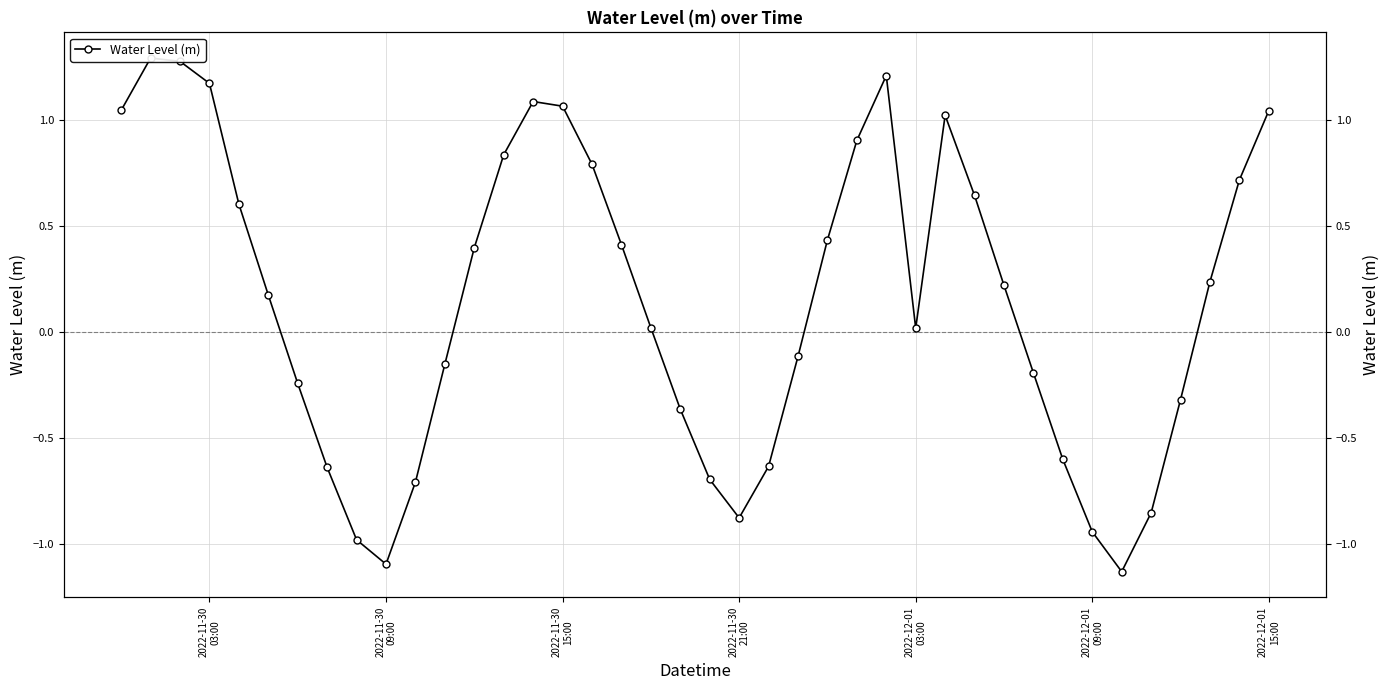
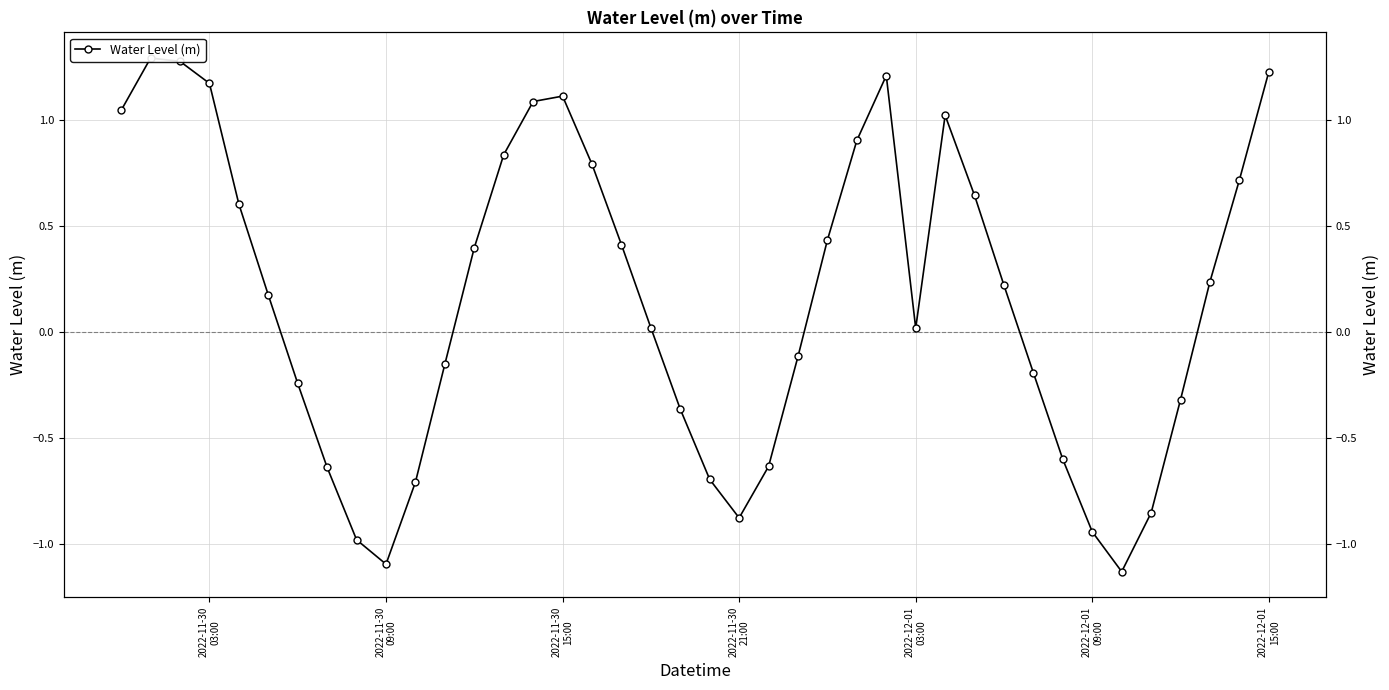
2022-11-30 15:00: 1.07 -> 1.11
2022-12-01 15:00: 1.04 -> 1.23
